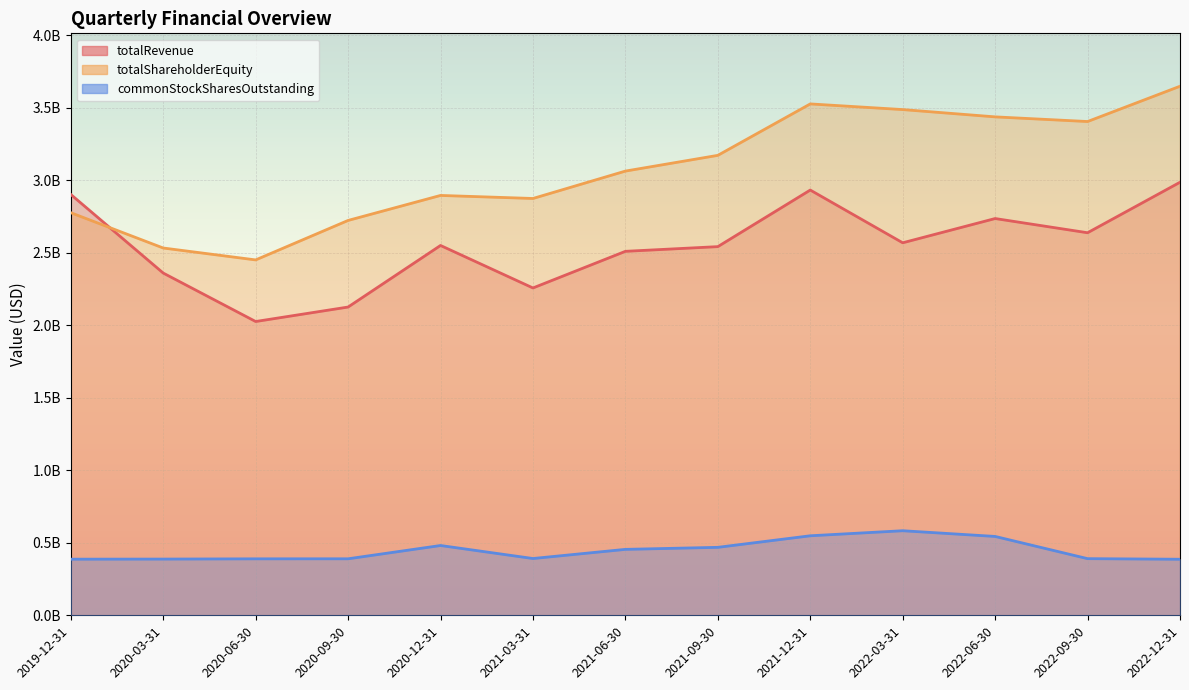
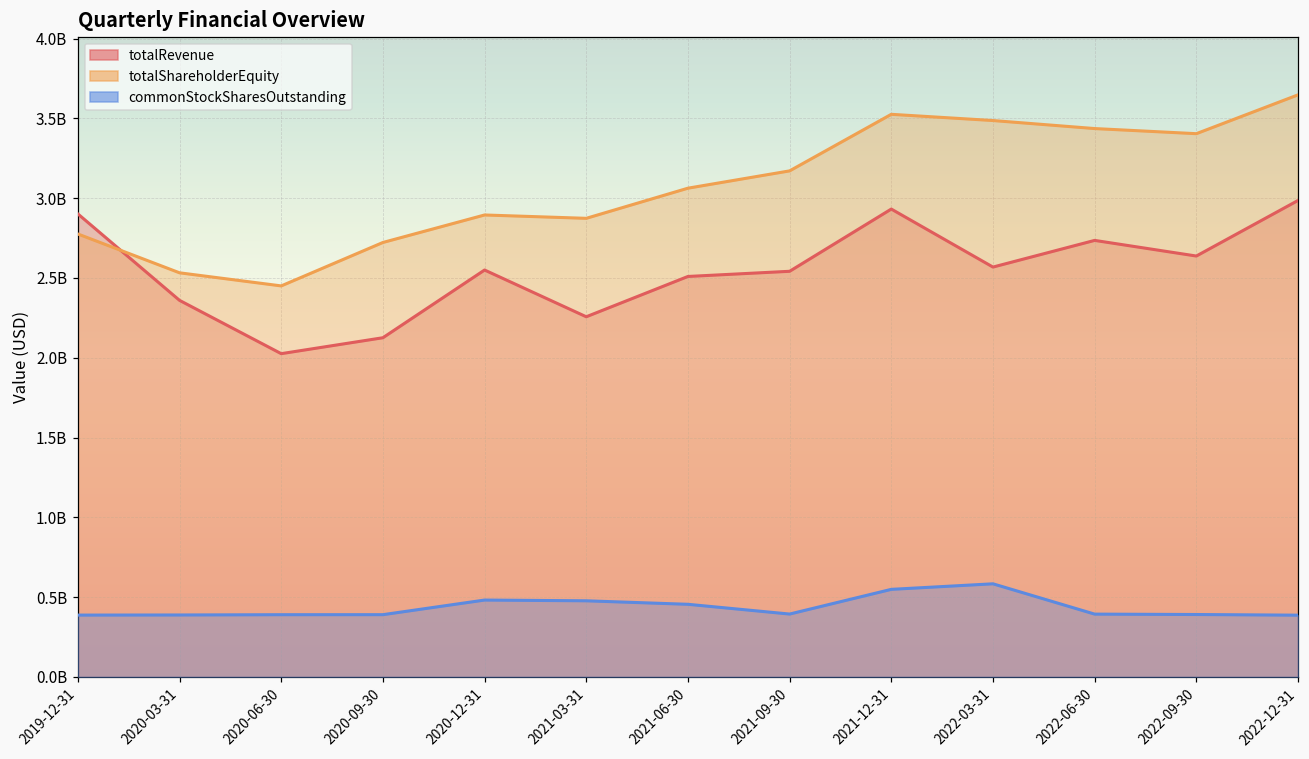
commonStockSharesOutstanding, 2021-03-31: 390000000 -> 480000000
commonStockSharesOutstanding, 2021-09-30: 470000000 -> 390000000
commonStockSharesOutstanding, 2022-06-30: 540000000 -> 390000000
